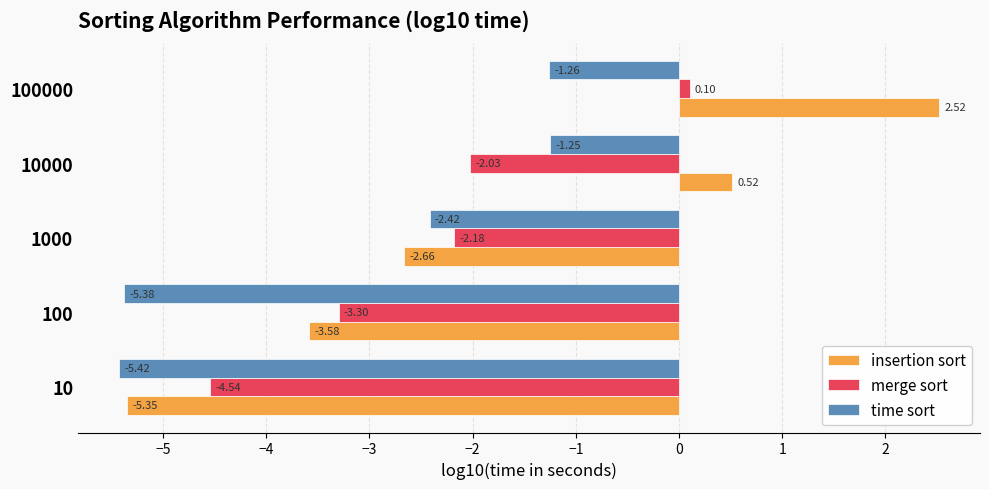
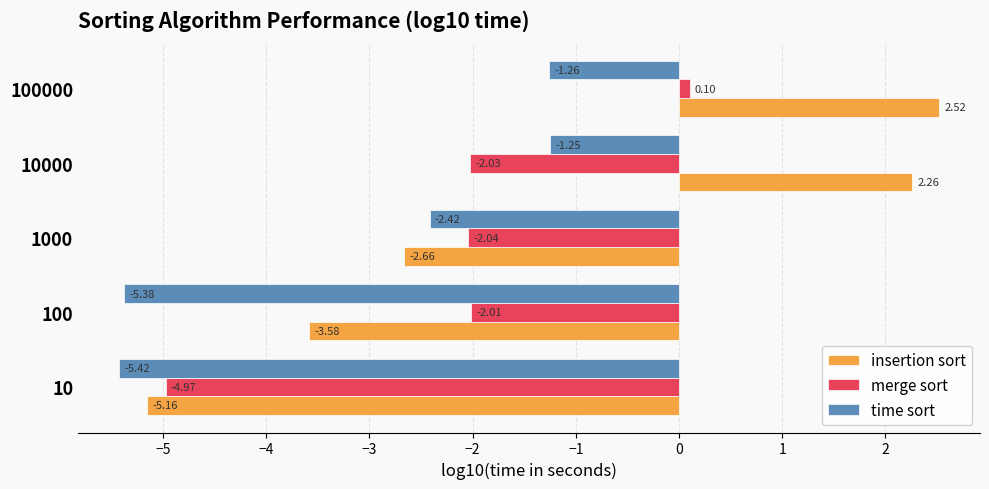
insertion sort, 10000: 0.52 -> 2.26
merge sort, 1000: -2.18 -> -2.04
merge sort, 100: -3.30 -> -2.01
merge sort, 10: -4.54 -> -4.97
insertion sort, 10: -5.35 -> -5.16
